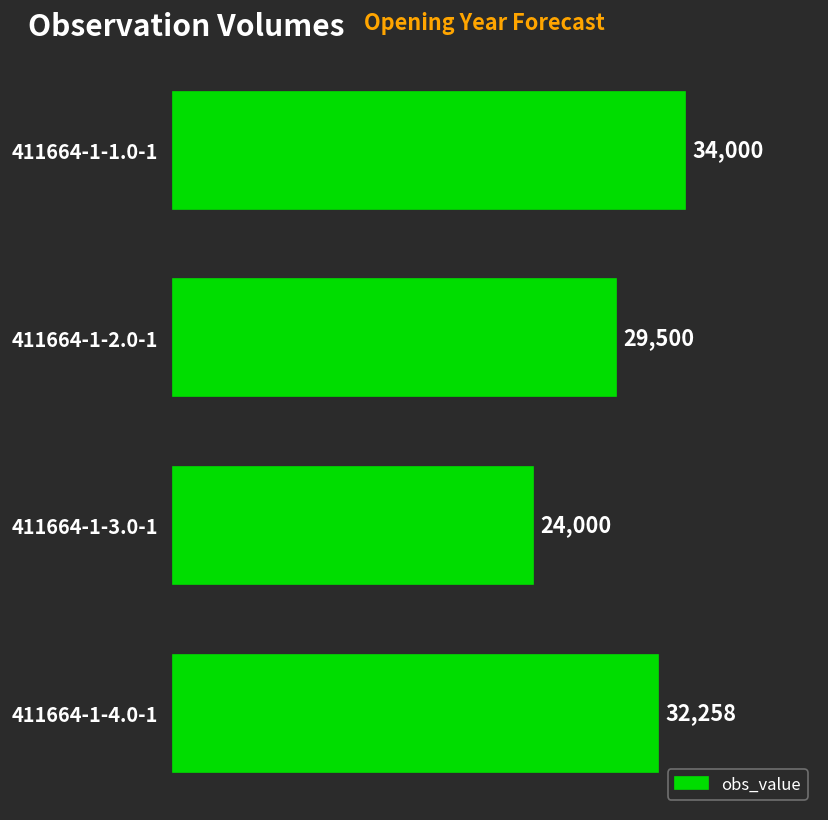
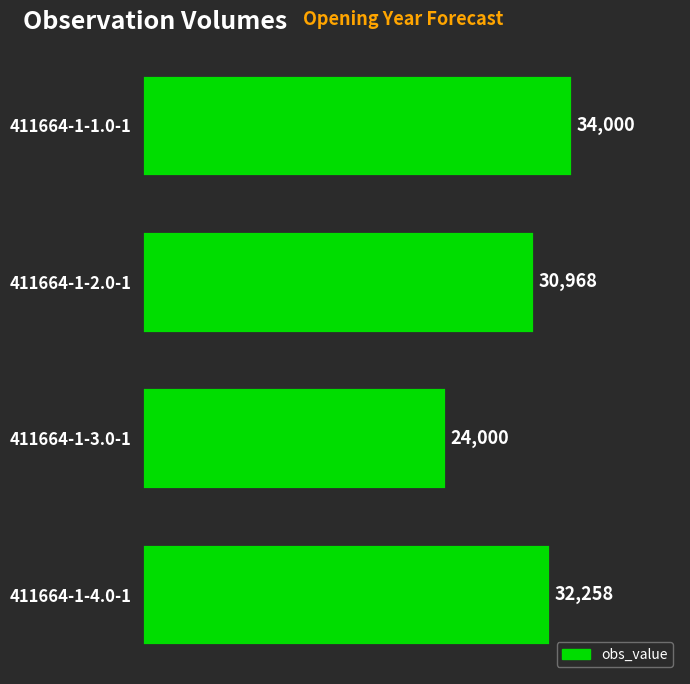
411664-1-2.0-1: 29,500 -> 30,968
